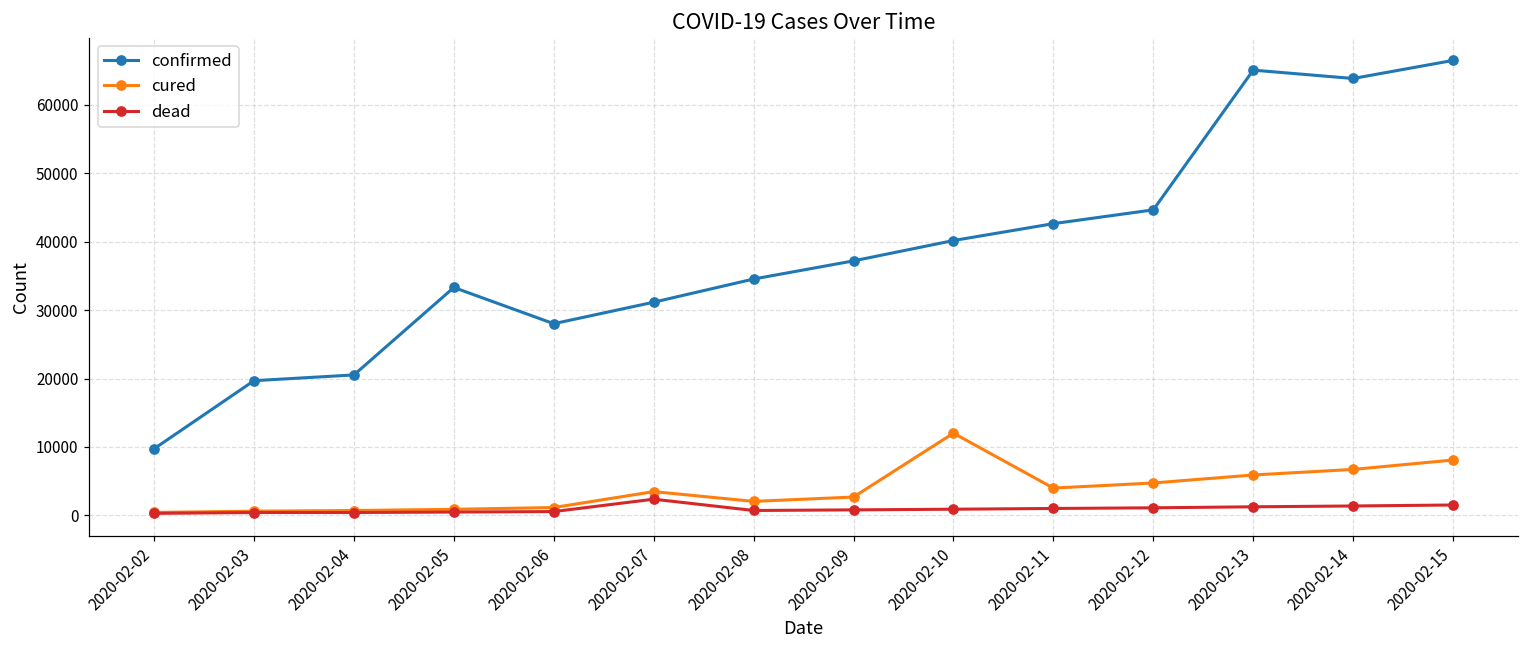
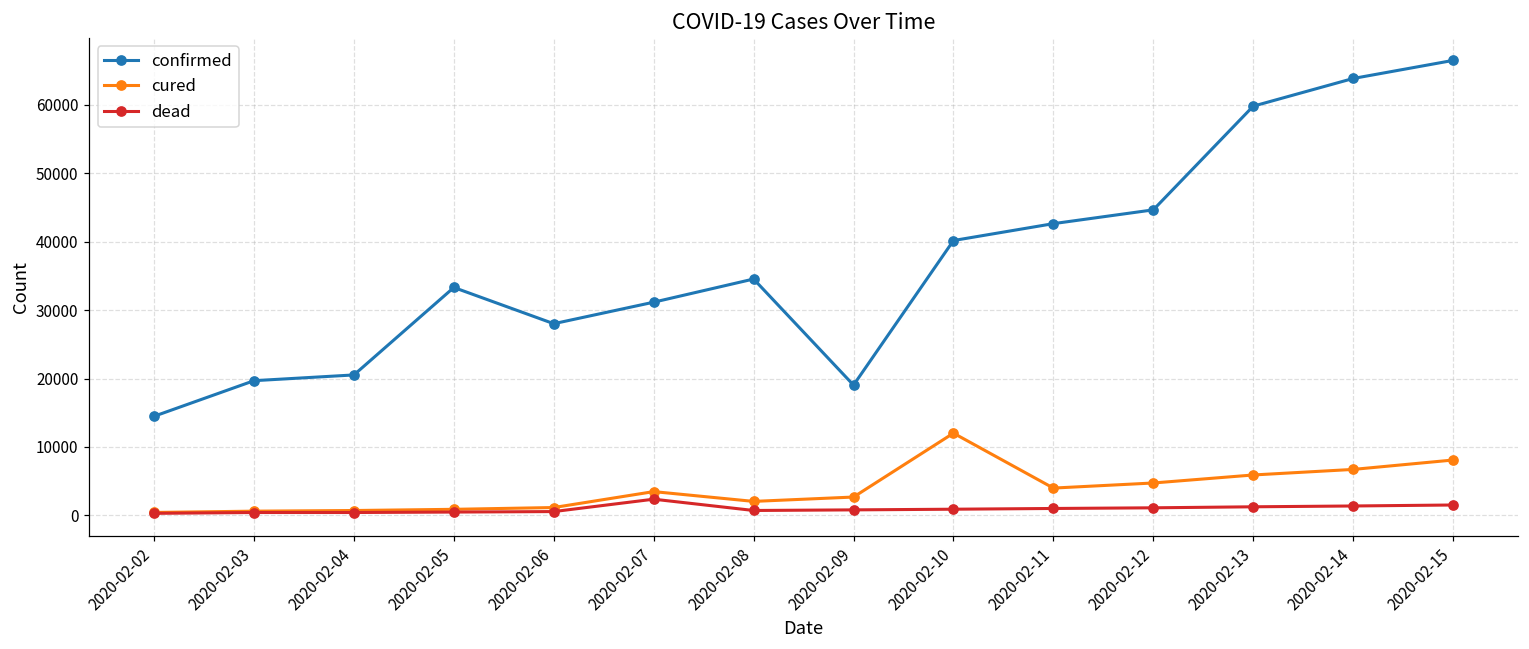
confirmed, 2020-02-02: 10000 -> 14000
confirmed, 2020-02-09: 37000 -> 19000
confirmed, 2020-02-13: 65000 -> 60000
